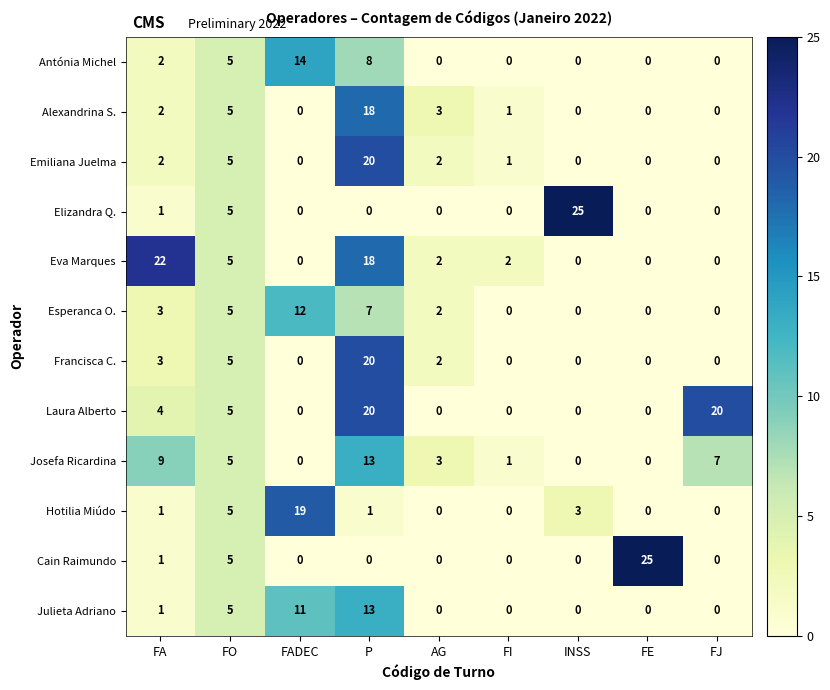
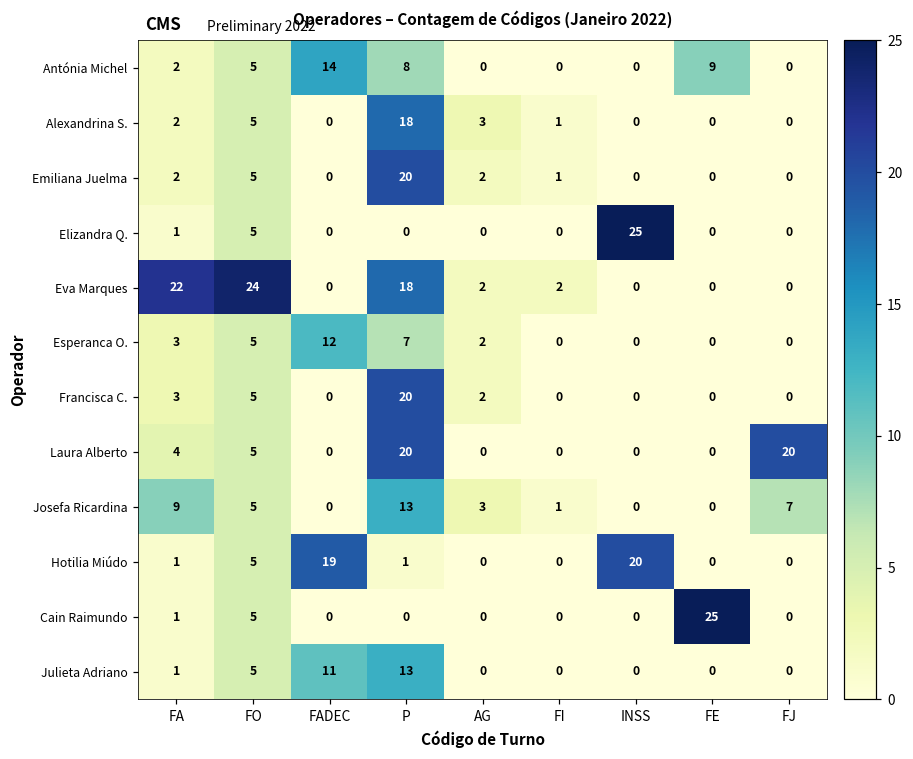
Antónia Michel, FE: 0 -> 9
Eva Marques, FO: 5 -> 24
Hotilia Miúdo, INSS: 3 -> 20
